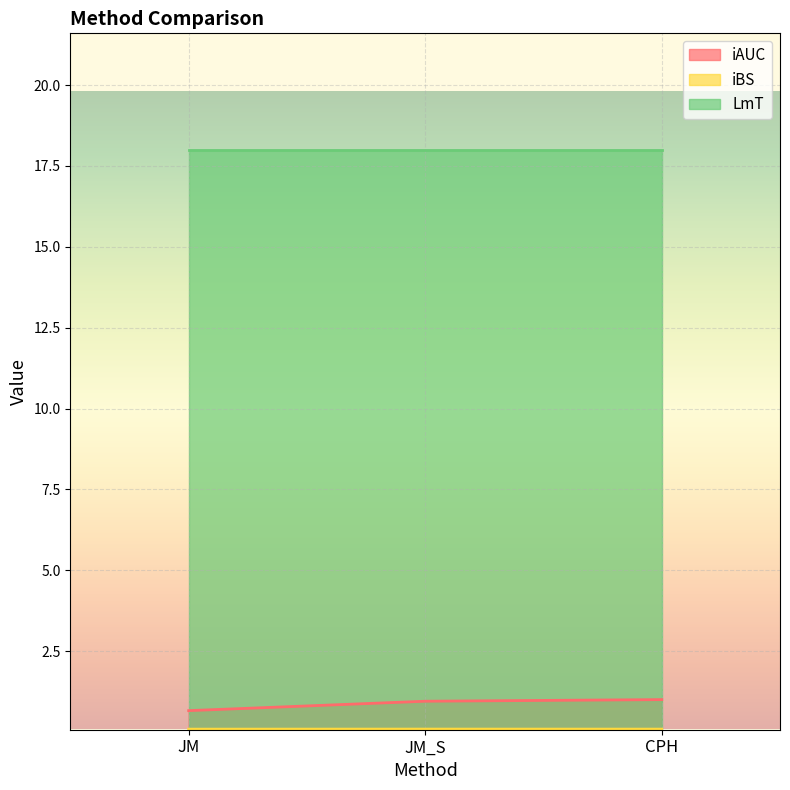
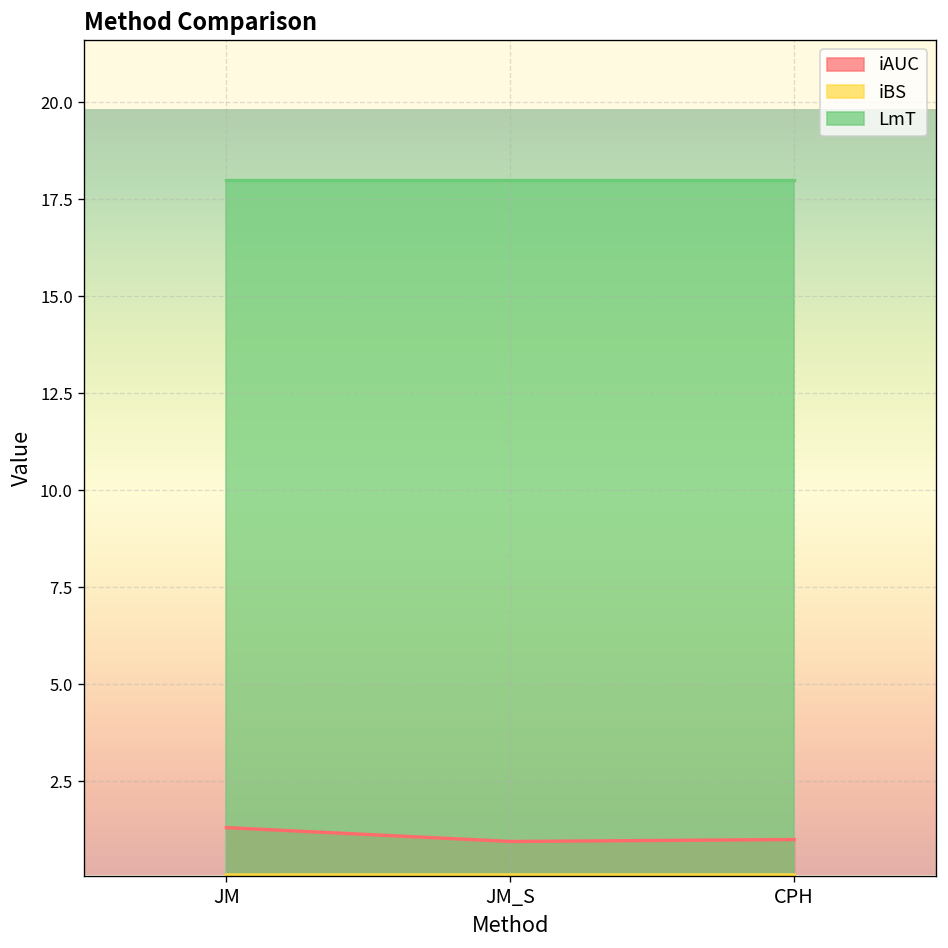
iAUC, JM: 0.7 -> 1.3
